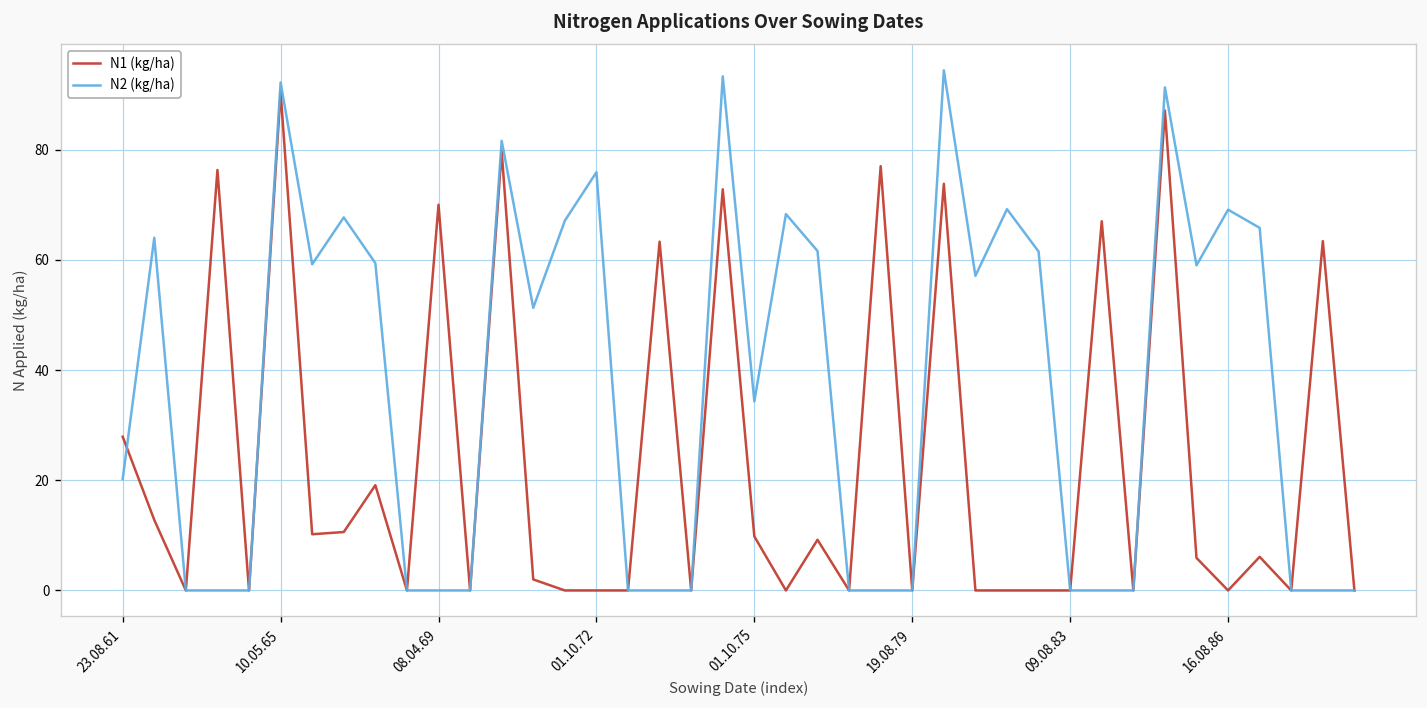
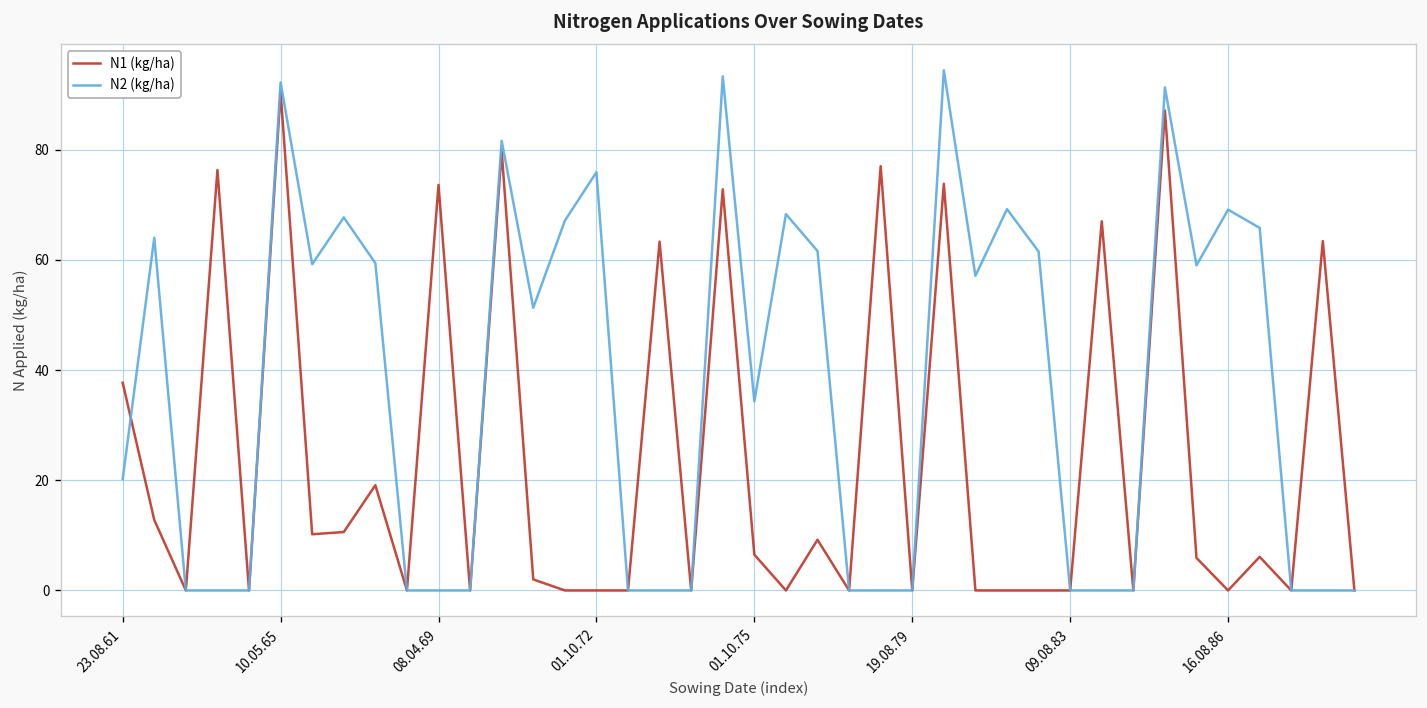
N1 (kg/ha), 23.08.61: 28 -> 38
N1 (kg/ha), 08.04.69: 70 -> 74
N1 (kg/ha), 01.10.75: 10 -> 7
